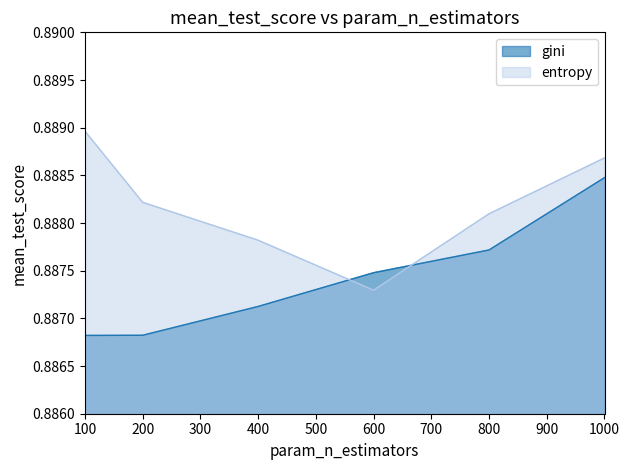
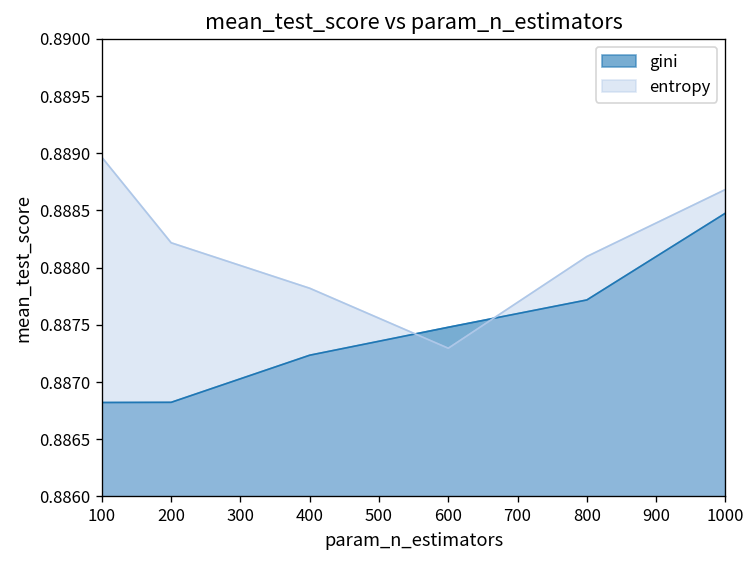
gini, 400: 0.8871 -> 0.8872
